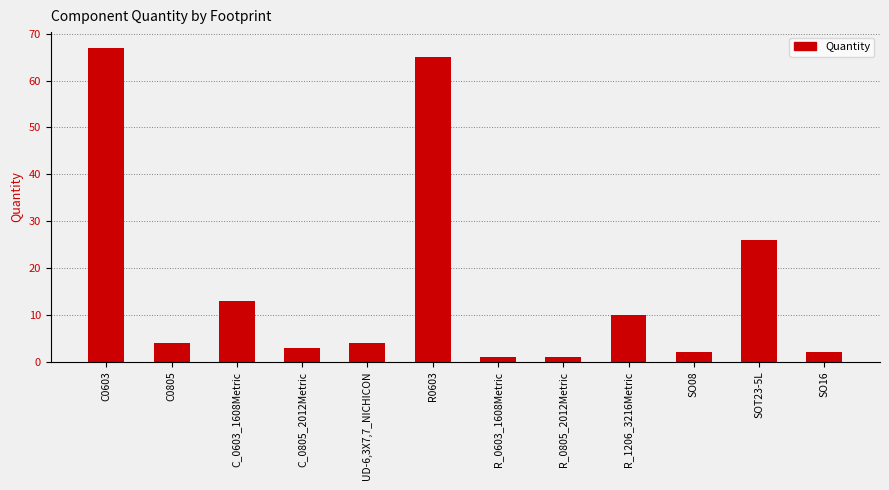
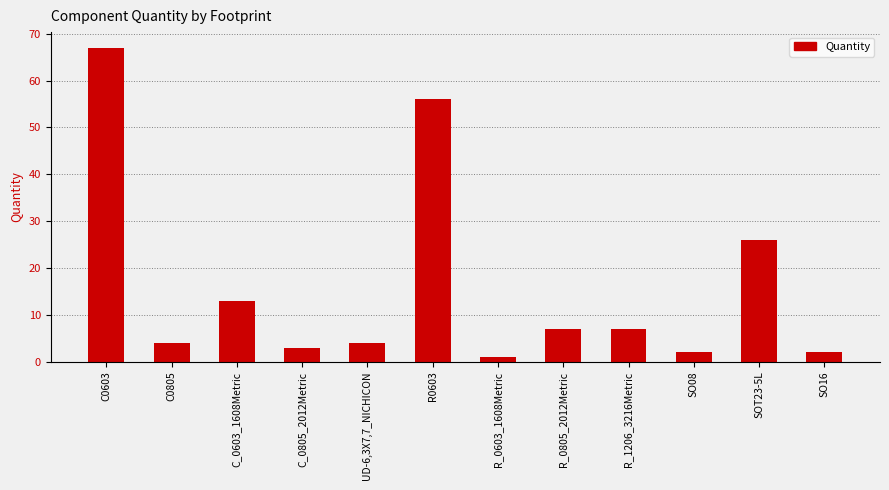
R0603: 65 -> 56
R_0805_2012Metric: 1 -> 7
R_1206_3216Metric: 10 -> 7
